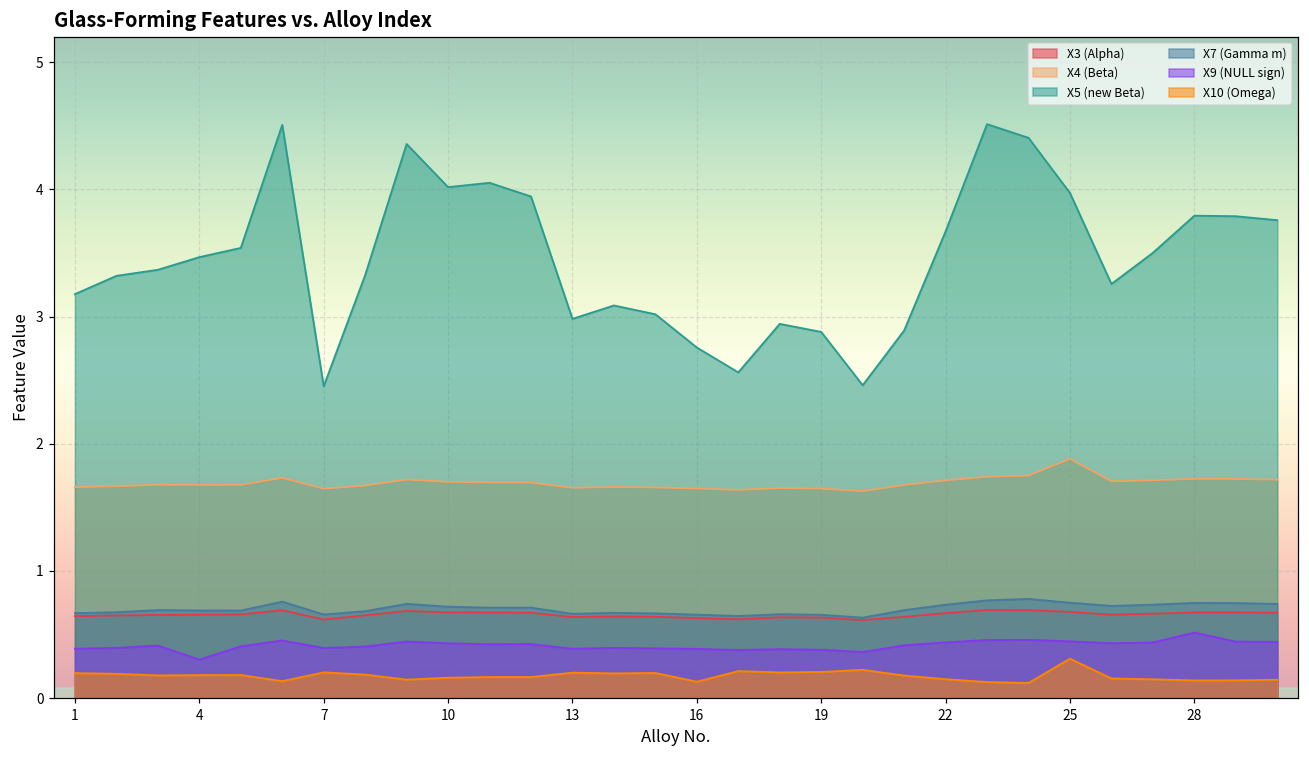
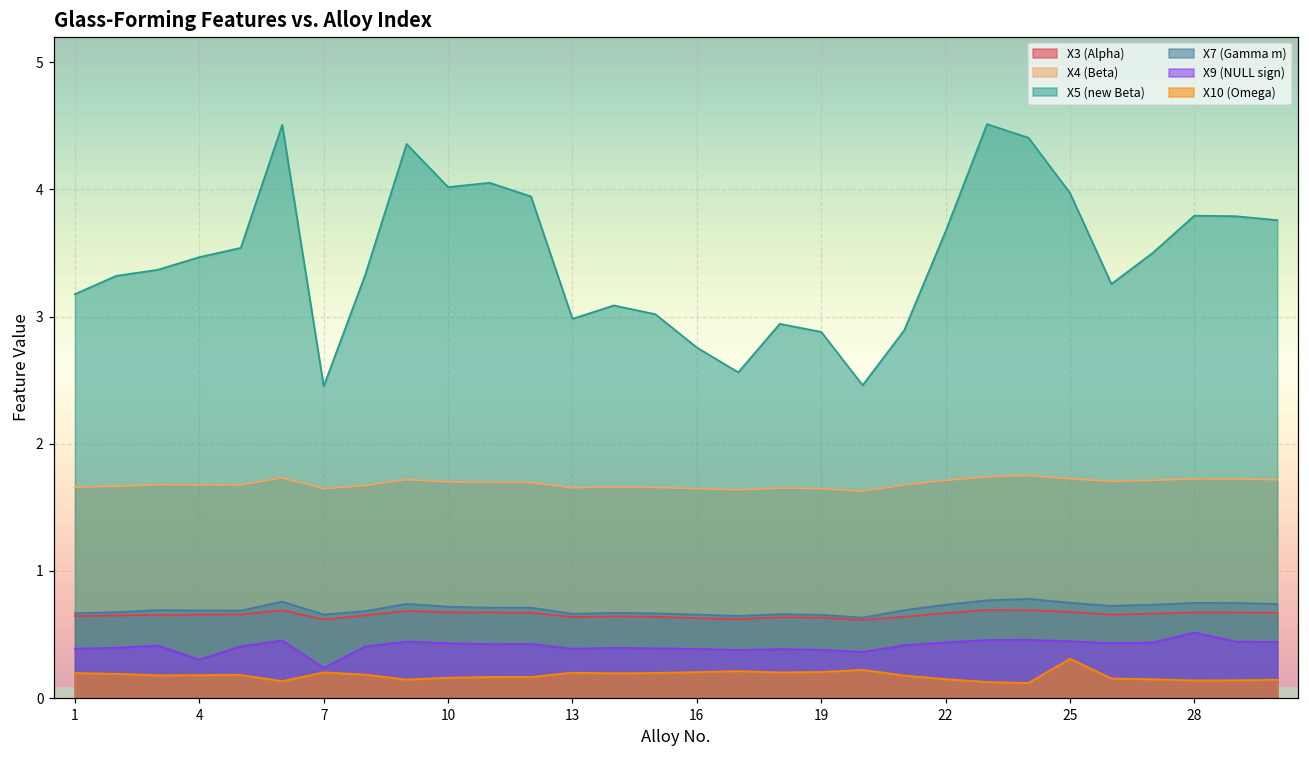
X9 (NULL sign), 7: 0.39 -> 0.24
X10 (Omega), 16: 0.13 -> 0.20
X4 (Beta), 25: 1.88 -> 1.73
